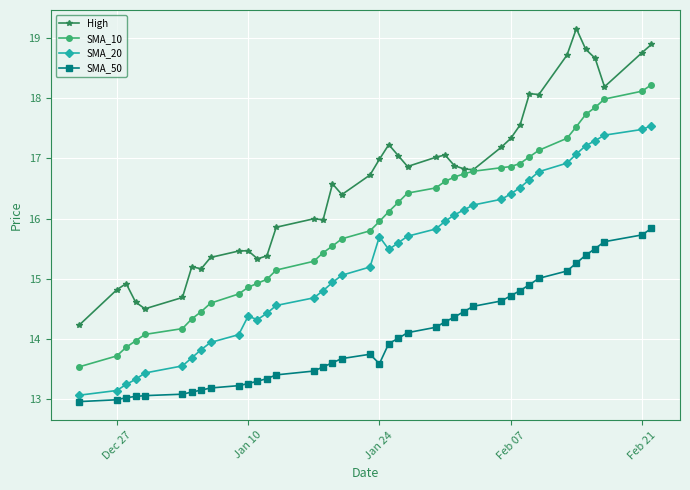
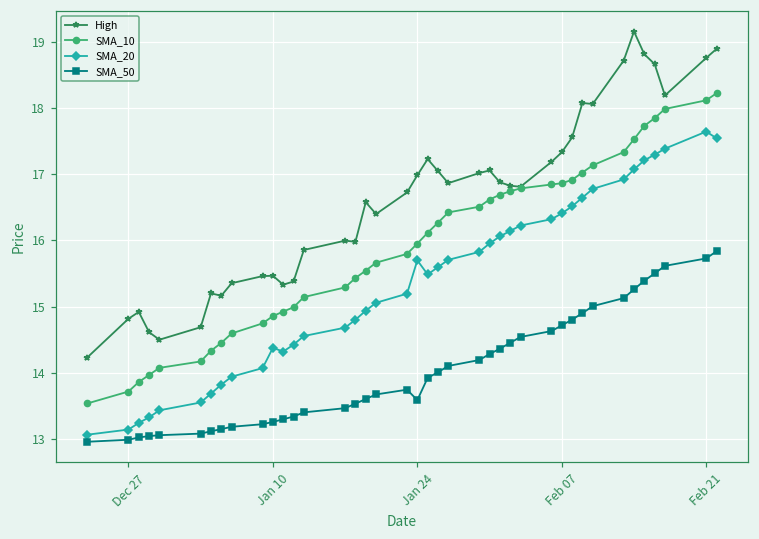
SMA_20, Feb 21: 17.5 -> 17.6
